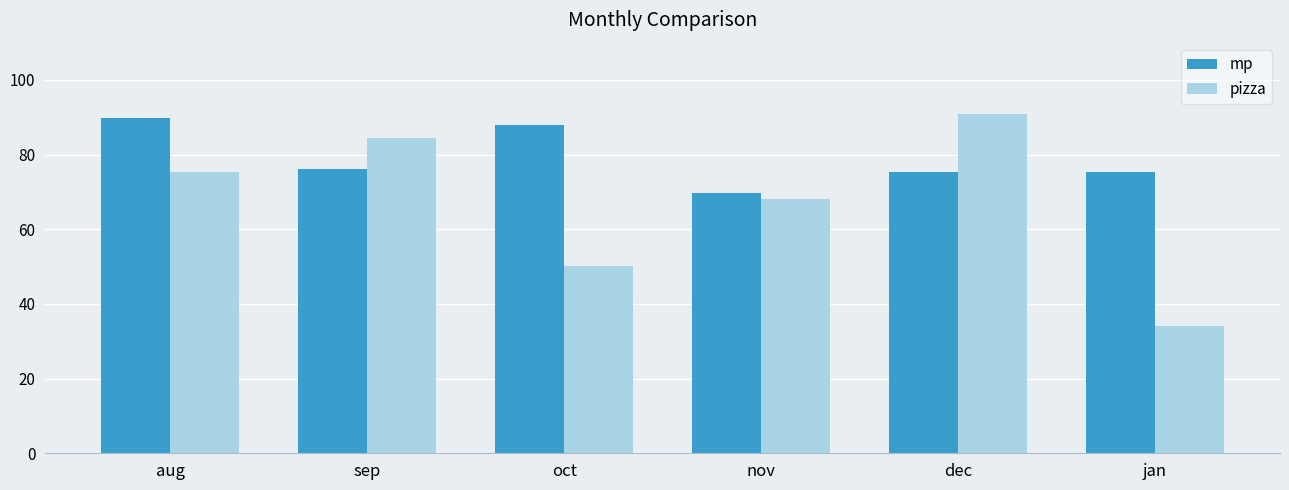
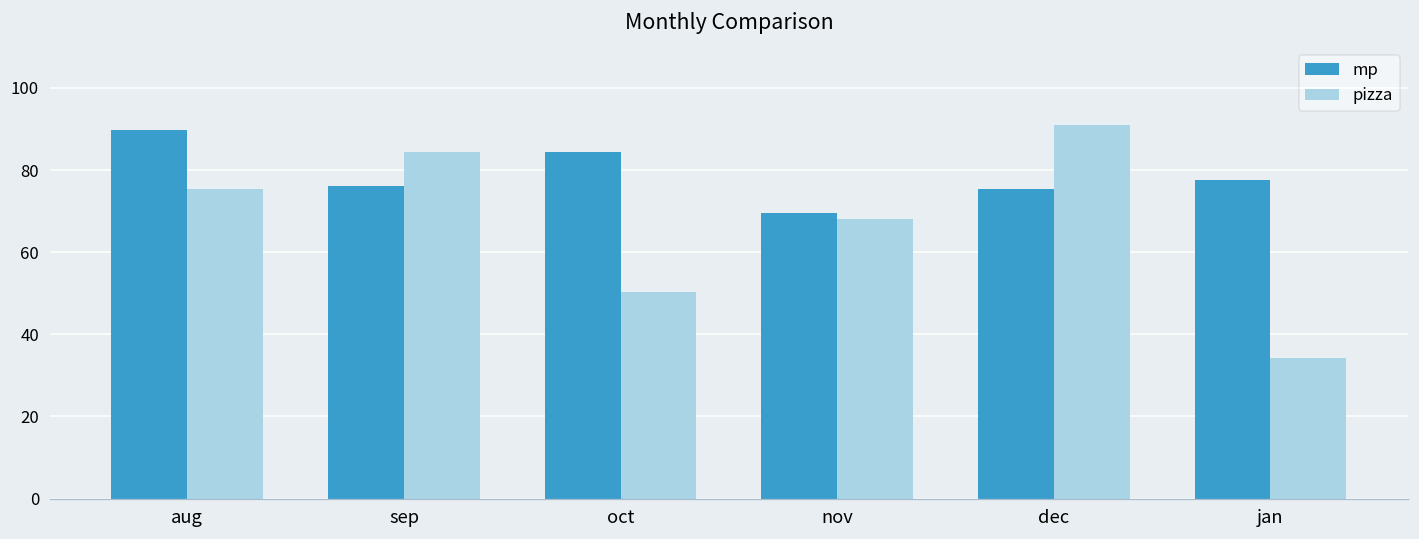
mp, oct: 88 -> 84
mp, jan: 75 -> 78
